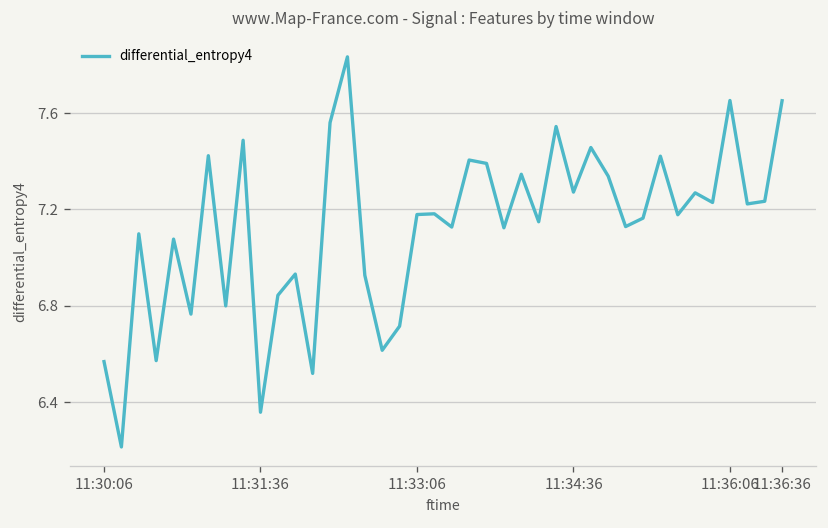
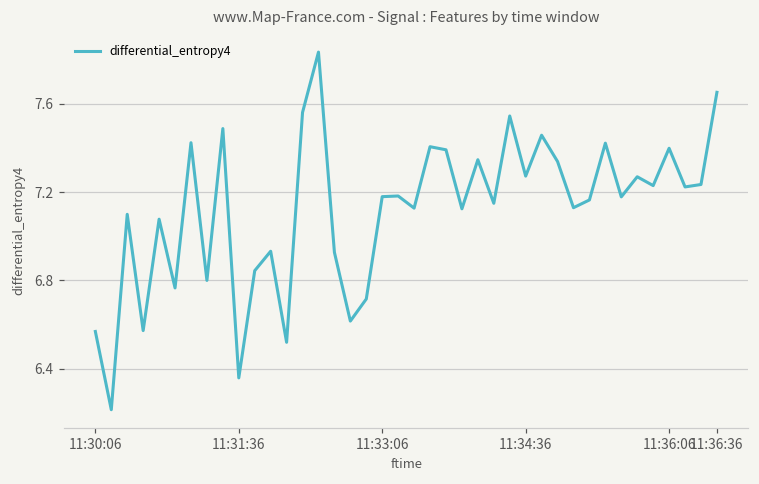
11:36:06: 7.65 -> 7.40
